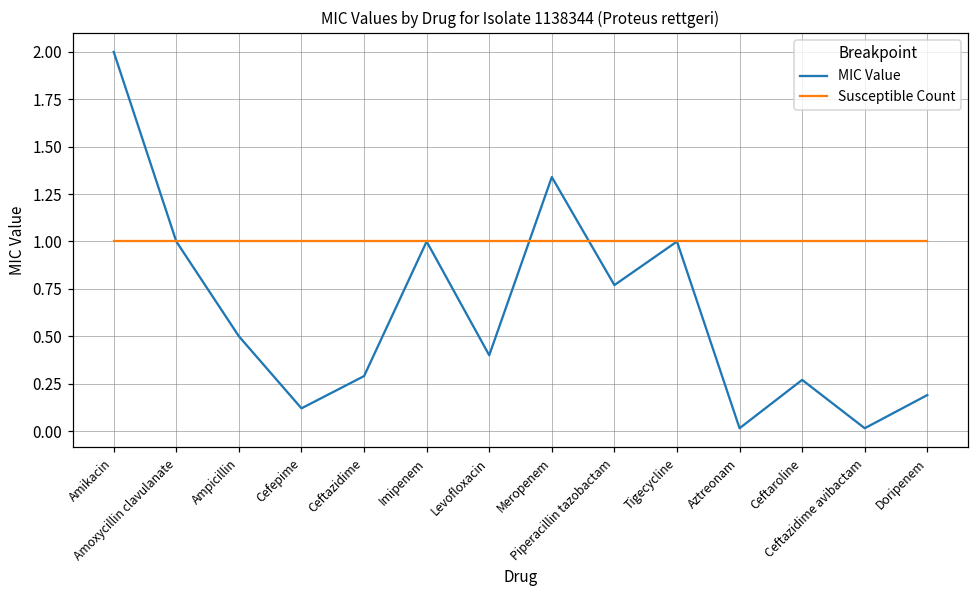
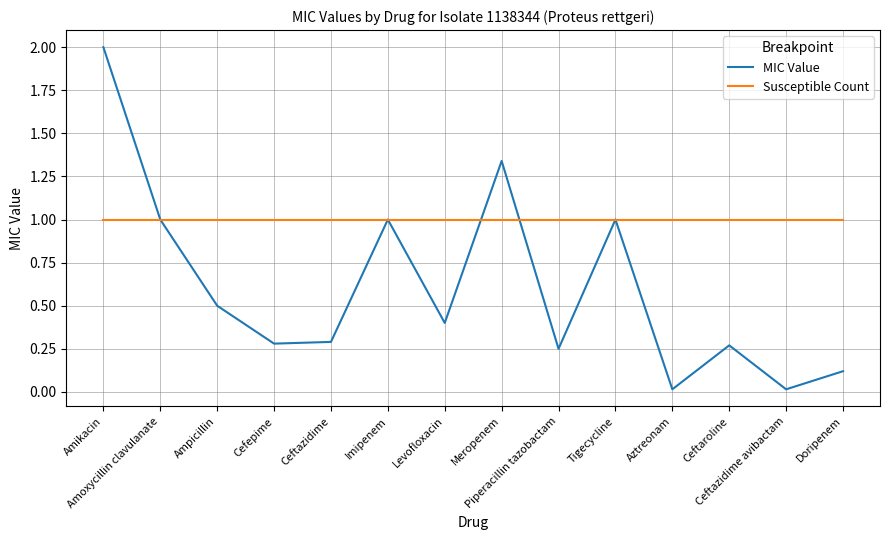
MIC Value, Cefepime: 0.12 -> 0.28
MIC Value, Piperacillin tazobactam: 0.77 -> 0.25
MIC Value, Doripenem: 0.19 -> 0.12
